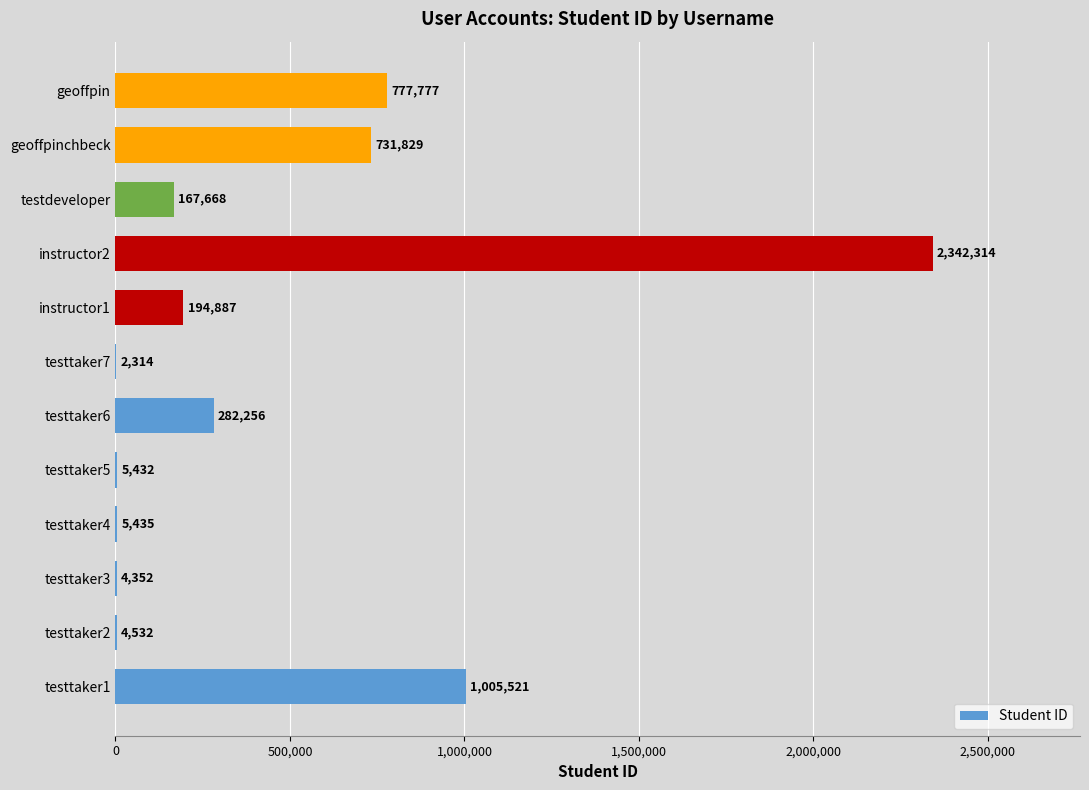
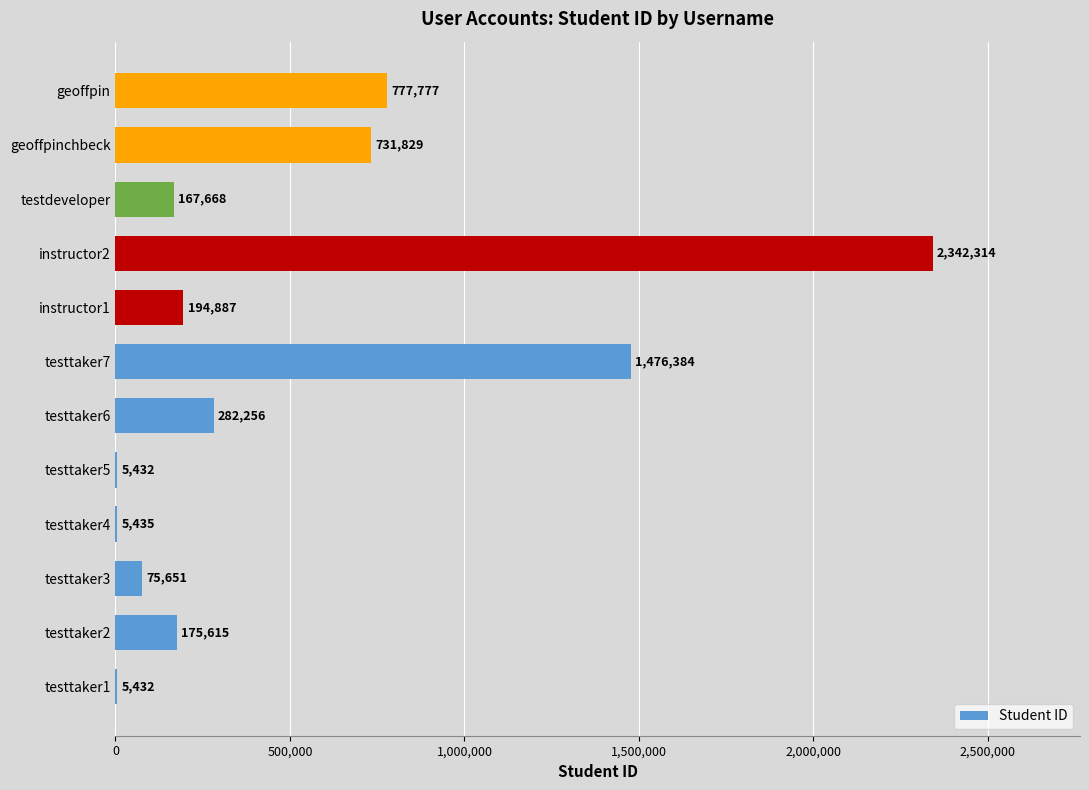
testtaker7: 2,314 -> 1,476,384
testtaker3: 4,352 -> 75,651
testtaker2: 4,532 -> 175,615
testtaker1: 1,005,521 -> 5,432
